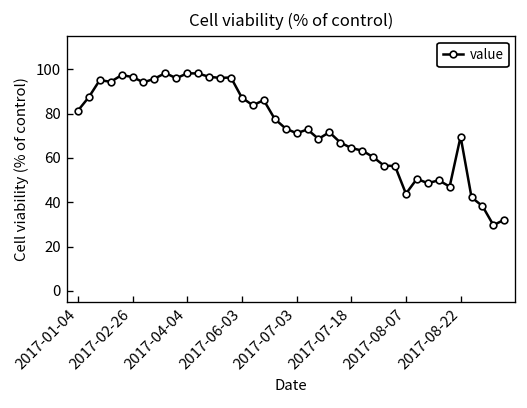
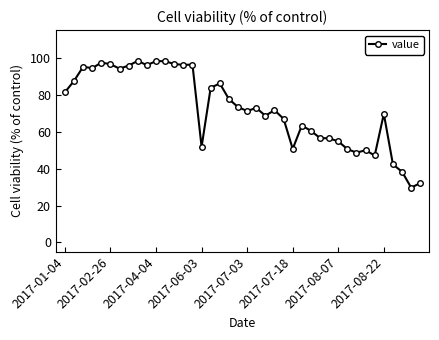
2017-06-03: 87 -> 52
2017-07-18: 64 -> 51
2017-08-07: 44 -> 55
